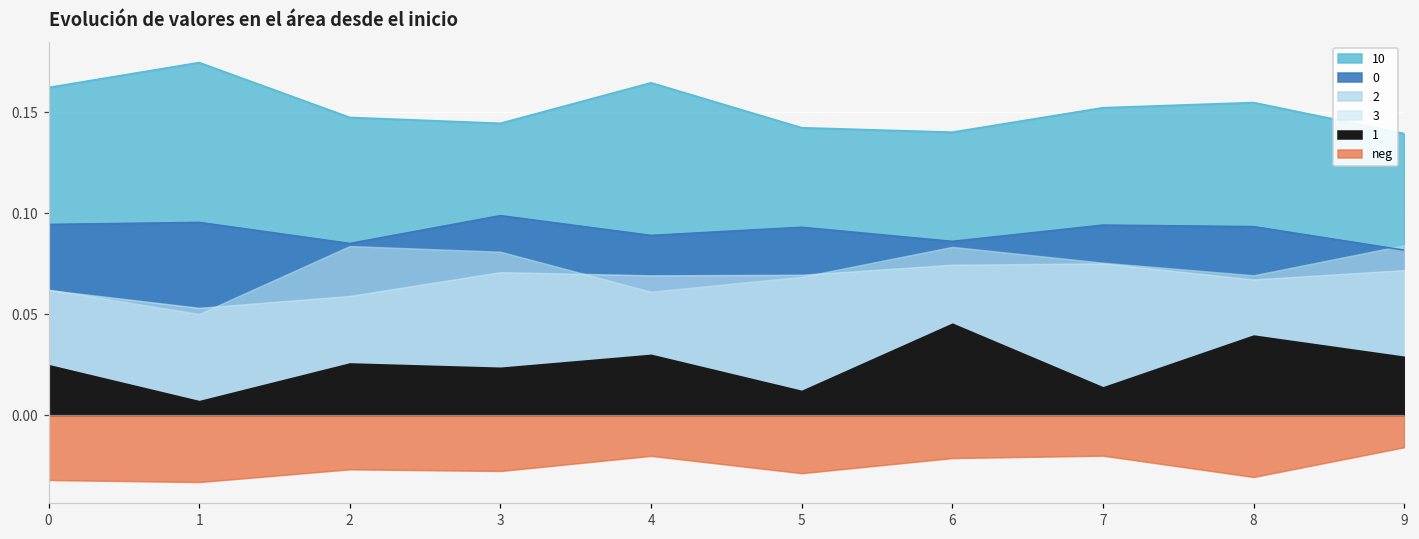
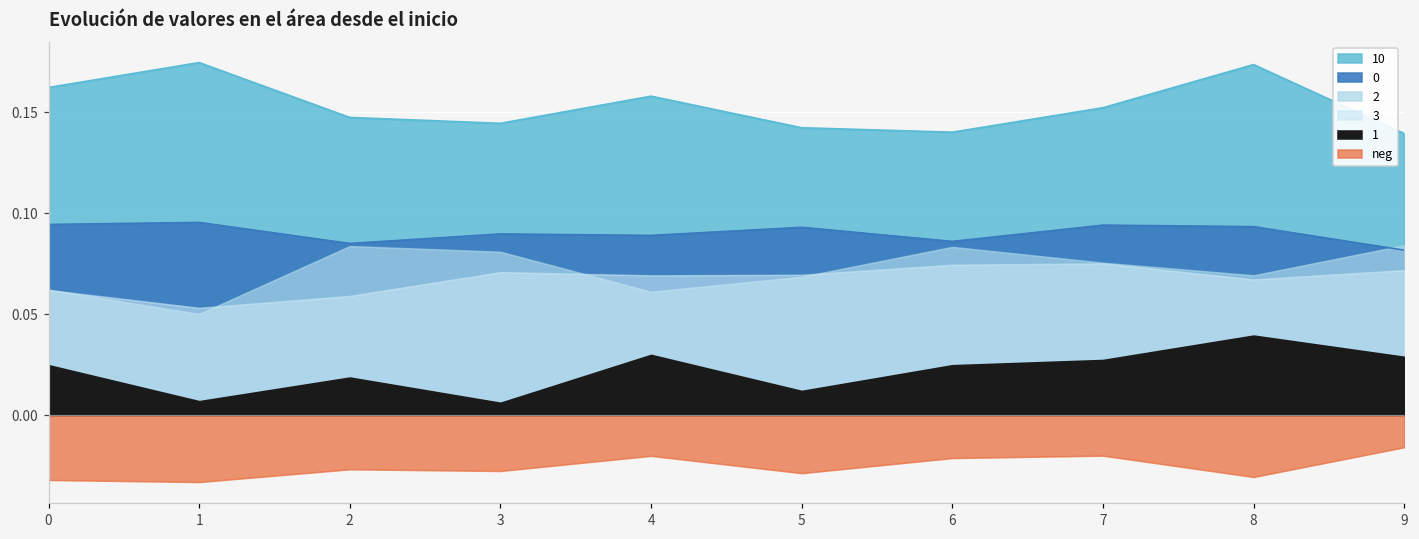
1, 2: 0.026 -> 0.019
0, 3: 0.099 -> 0.090
1, 3: 0.024 -> 0.006
10, 4: 0.164 -> 0.158
1, 6: 0.045 -> 0.025
1, 7: 0.014 -> 0.027
10, 8: 0.155 -> 0.173
